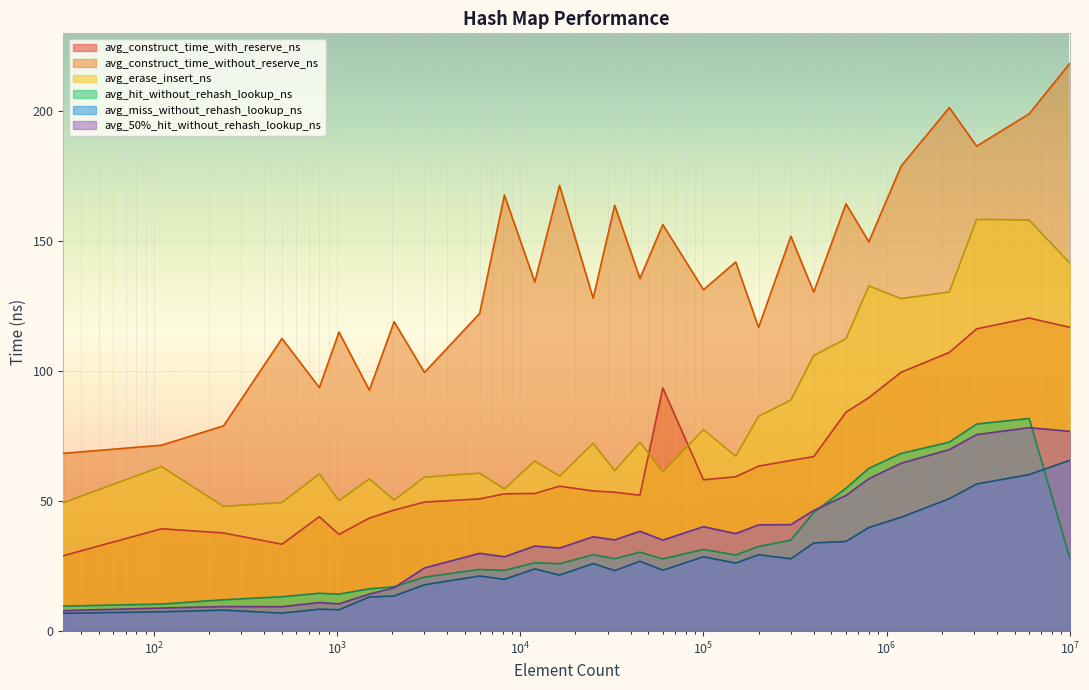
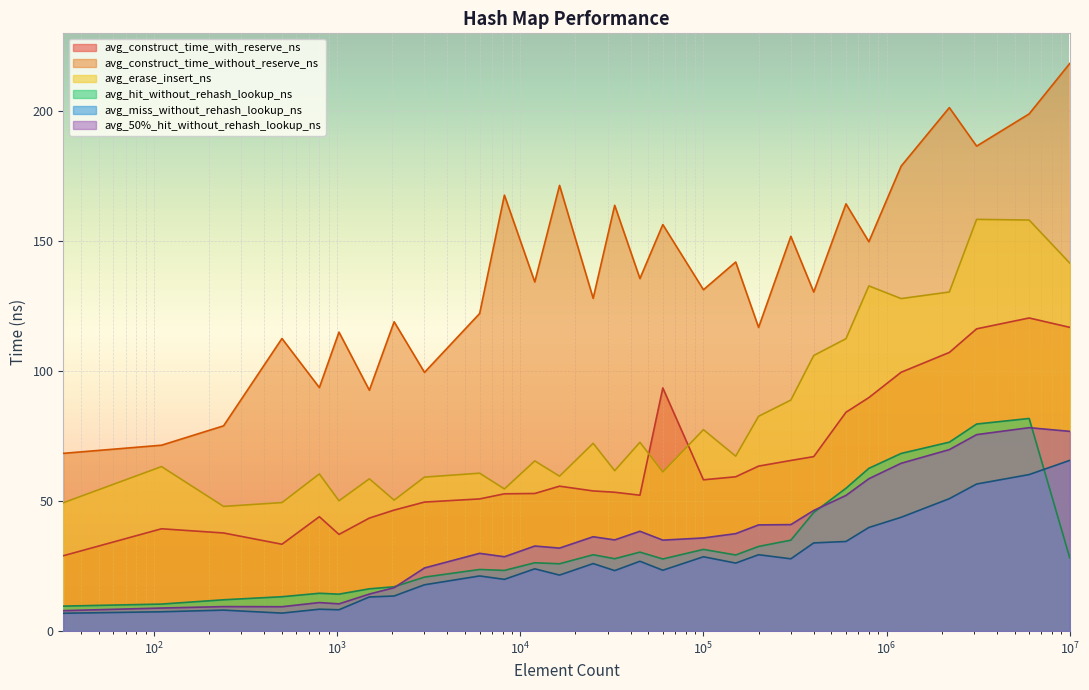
avg_50%_hit_without_rehash_lookup_ns, 10^5: 40 -> 36
